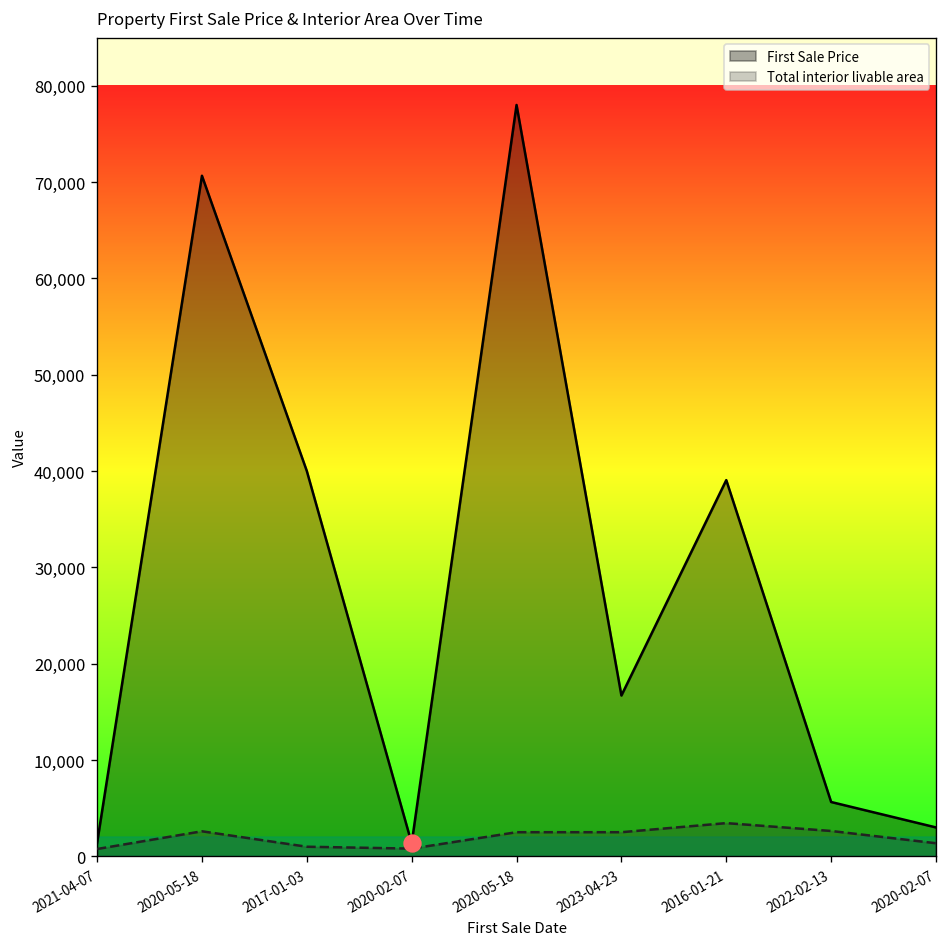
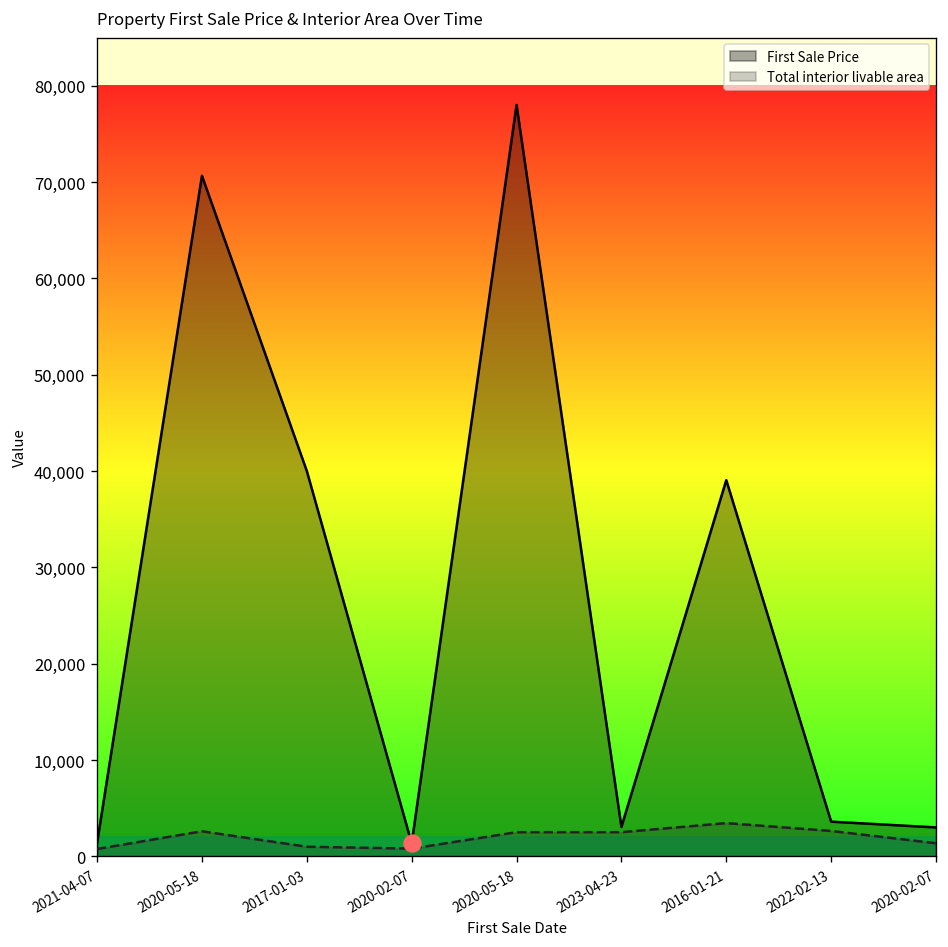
First Sale Price, 2023-04-23: 17,000 -> 3,000
First Sale Price, 2022-02-13: 6,000 -> 4,000
